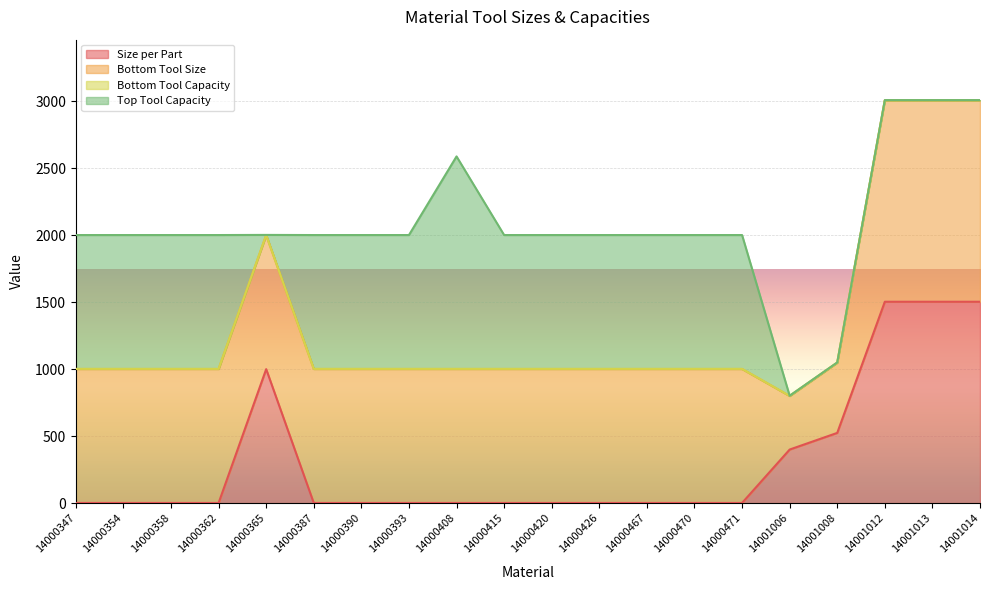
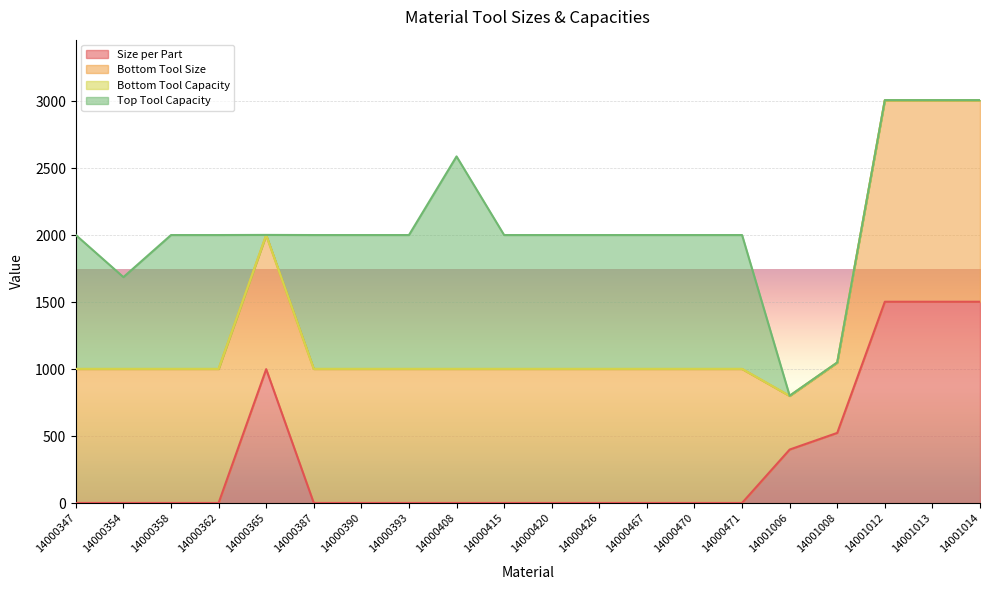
Top Tool Capacity, 14000354: 1000 -> 690
